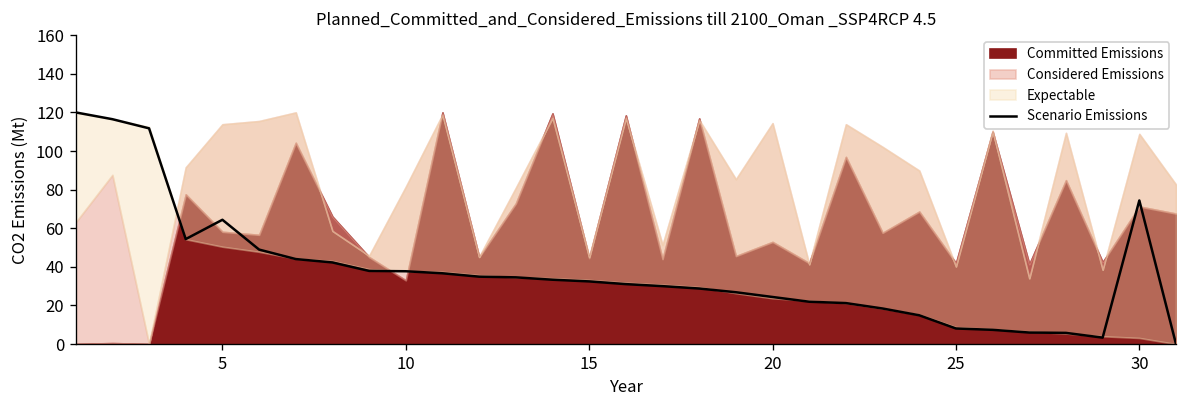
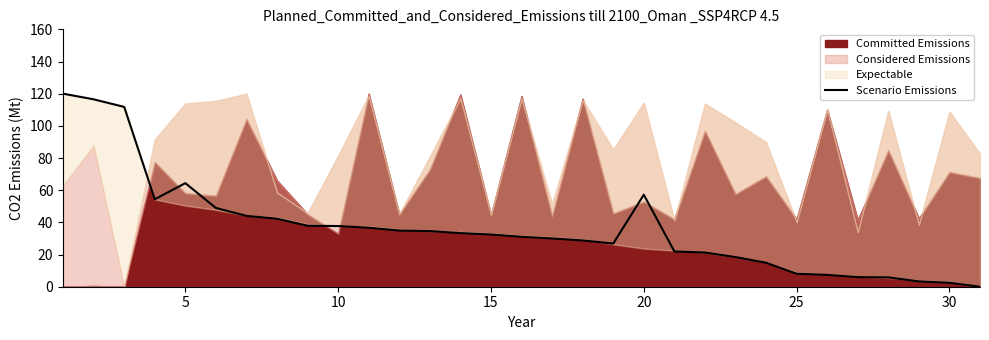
Scenario Emissions, 20: 24 -> 57
Scenario Emissions, 30: 74 -> 2
